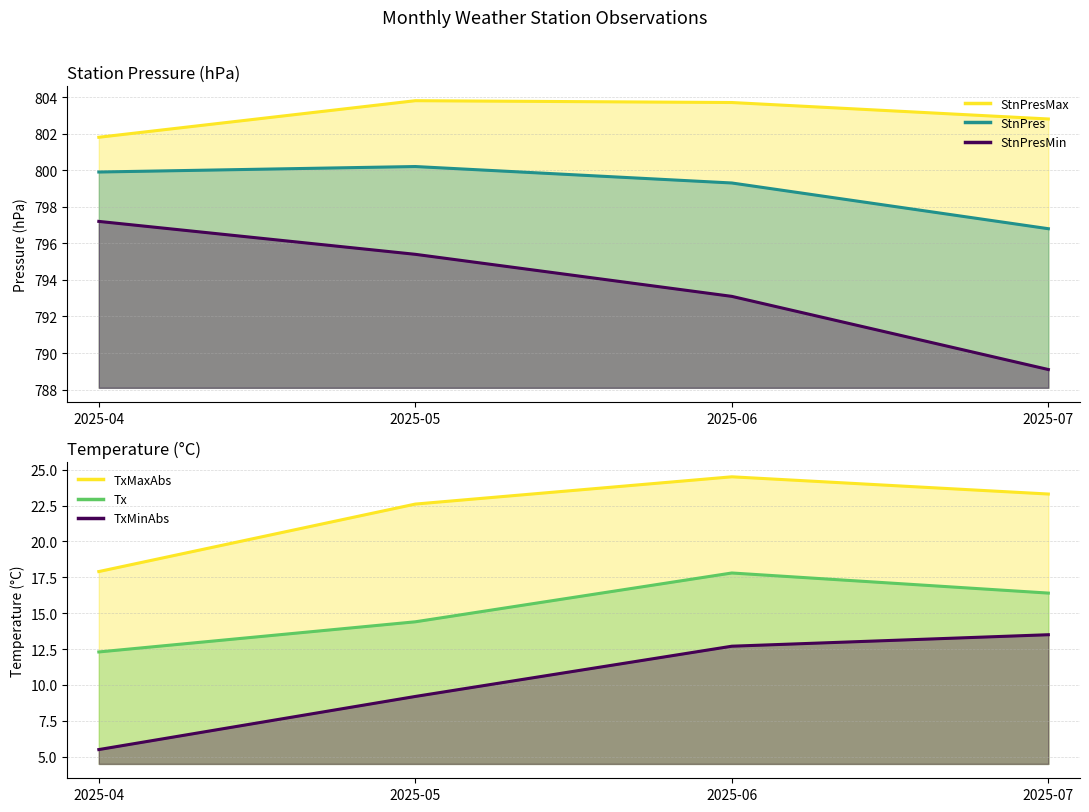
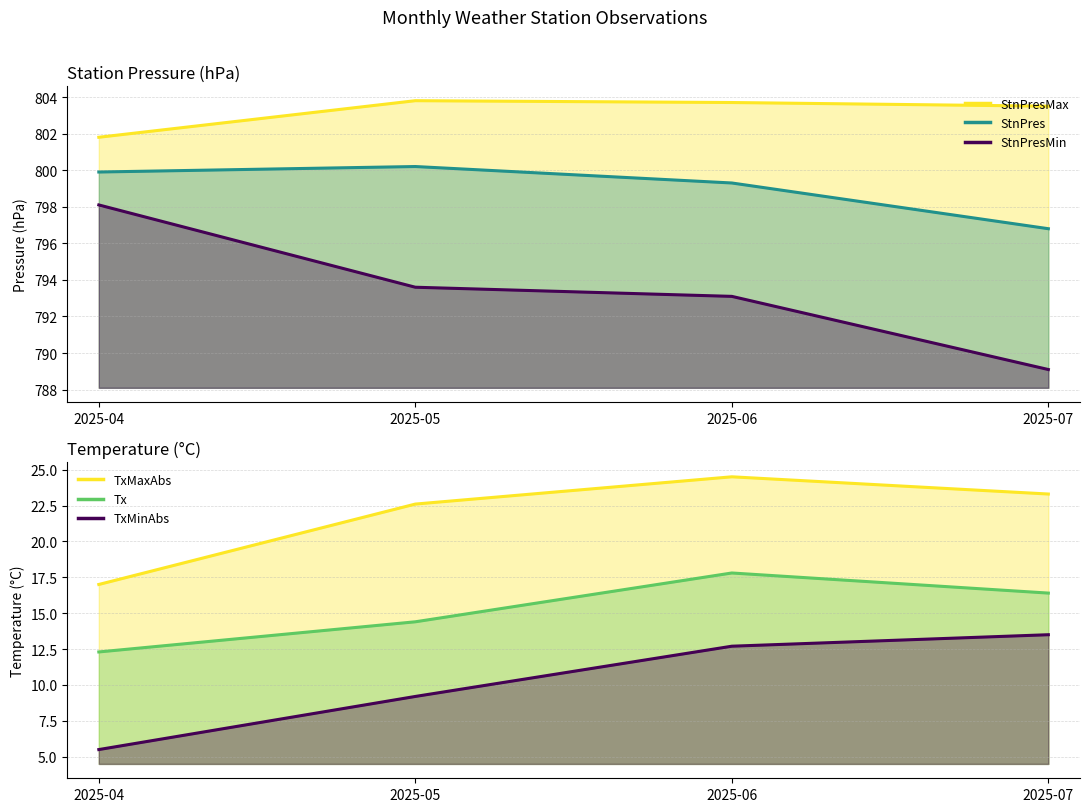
Station Pressure (hPa), StnPresMin, 2025-04: 797.2 -> 798.1
Station Pressure (hPa), StnPresMin, 2025-05: 795.4 -> 793.6
Station Pressure (hPa), StnPresMax, 2025-07: 802.8 -> 803.5
Temperature (°C), TxMaxAbs, 2025-04: 17.9 -> 17.0
